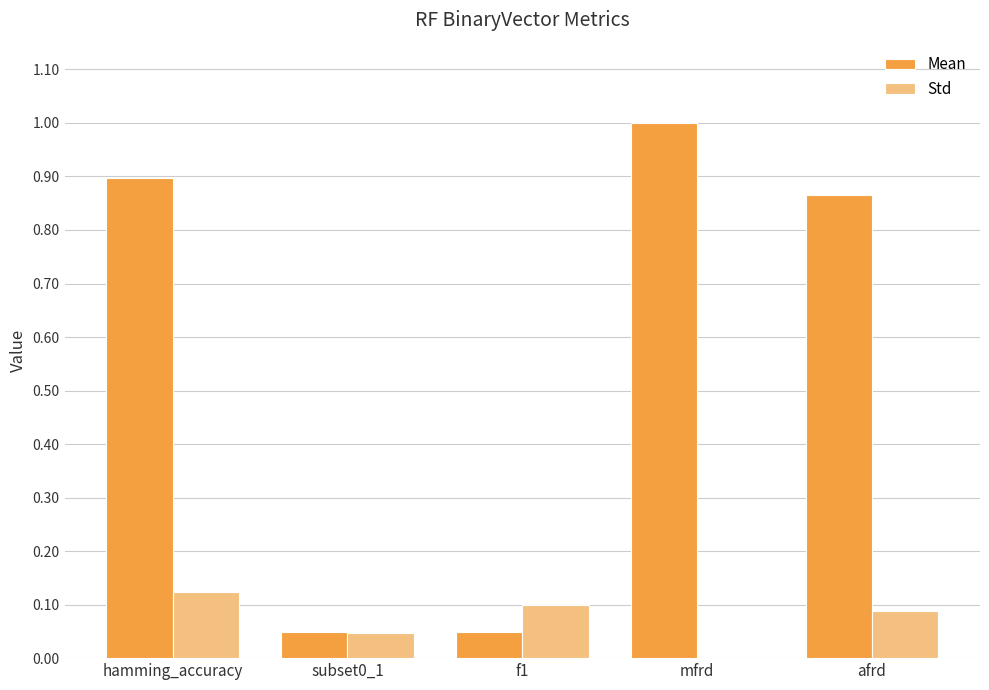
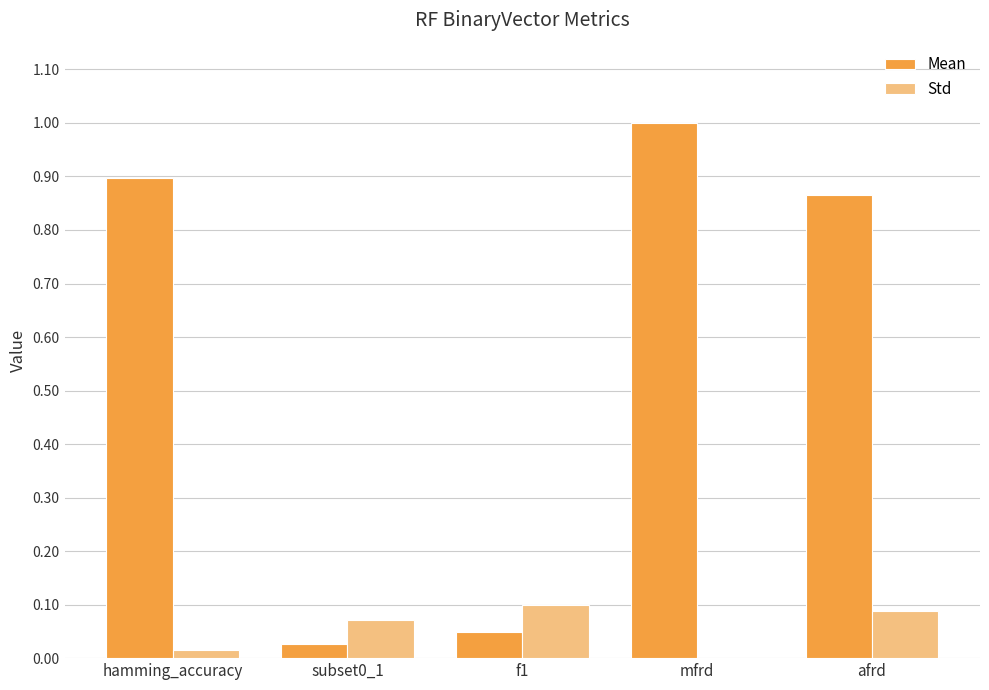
Std, hamming_accuracy: 0.12 -> 0.02
Mean, subset0_1: 0.05 -> 0.03
Std, subset0_1: 0.05 -> 0.07
